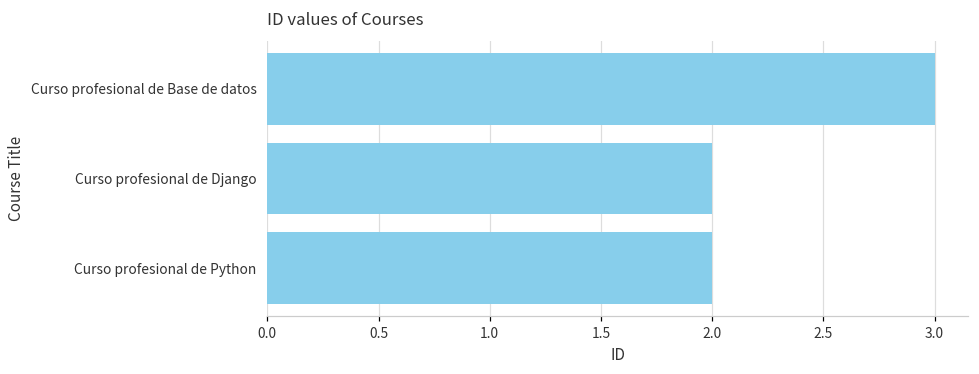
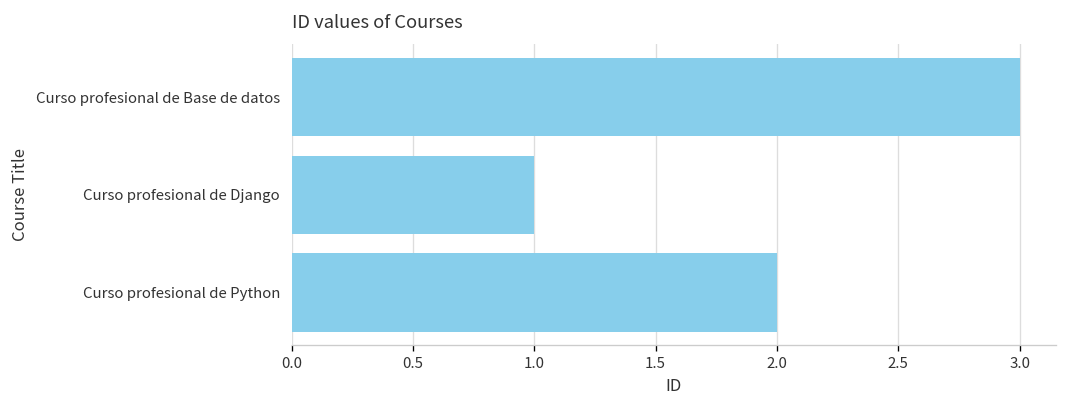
Curso profesional de Django: 2 -> 1
